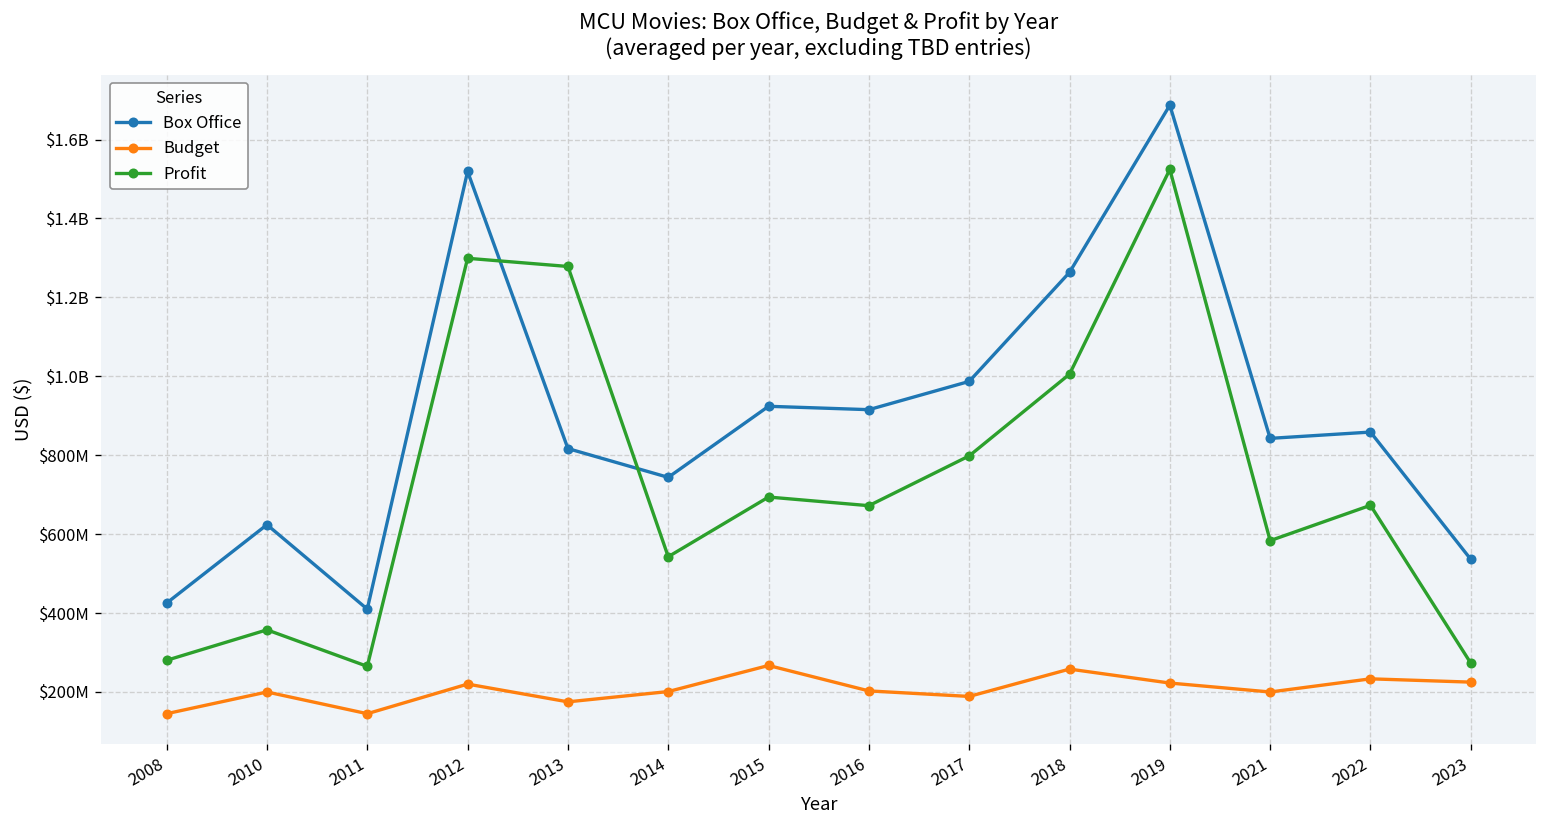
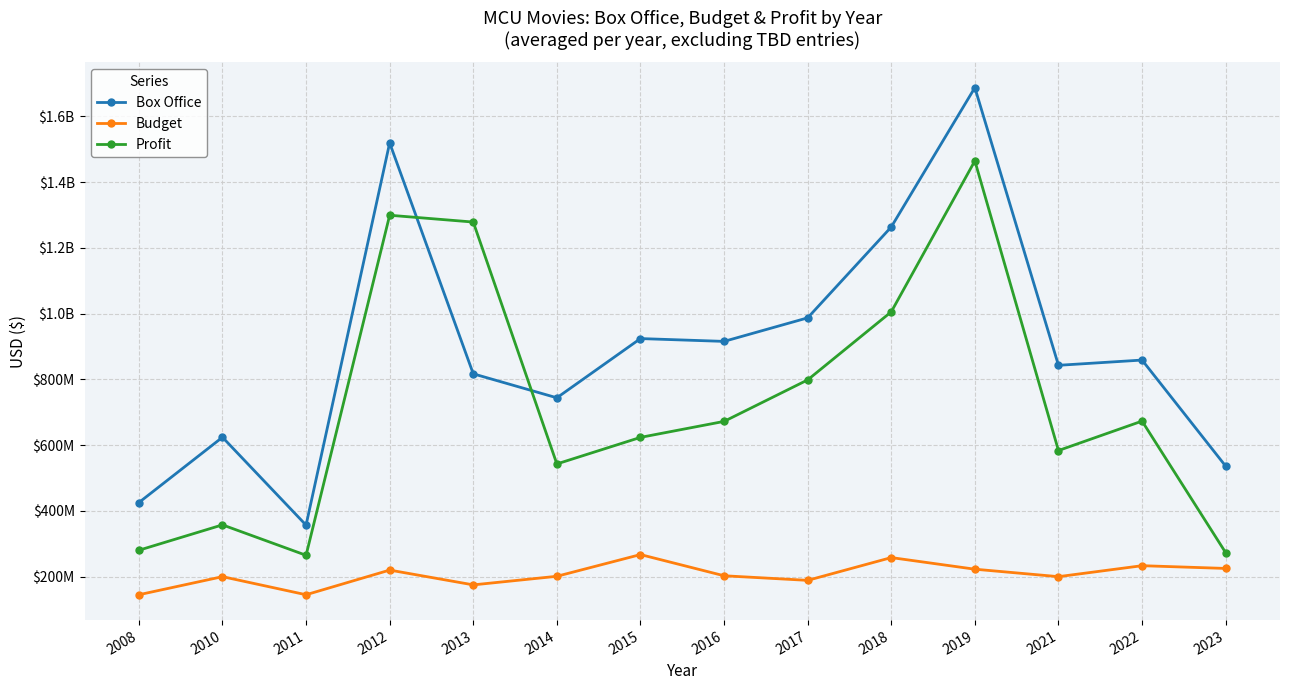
Box Office, 2011: $410000000 -> $360000000
Profit, 2015: $690000000 -> $620000000
Profit, 2019: $1520000000 -> $1460000000
